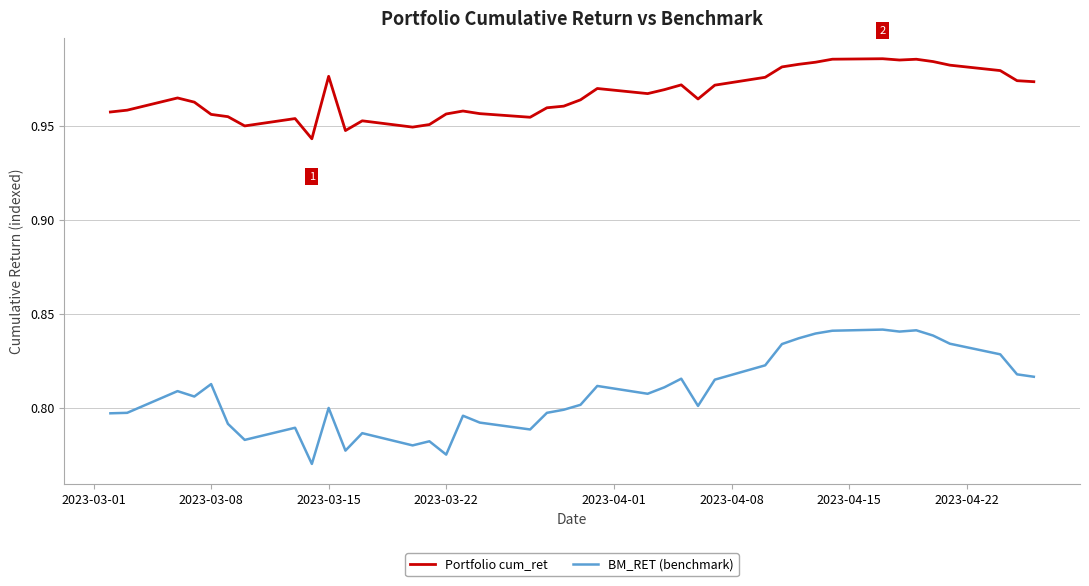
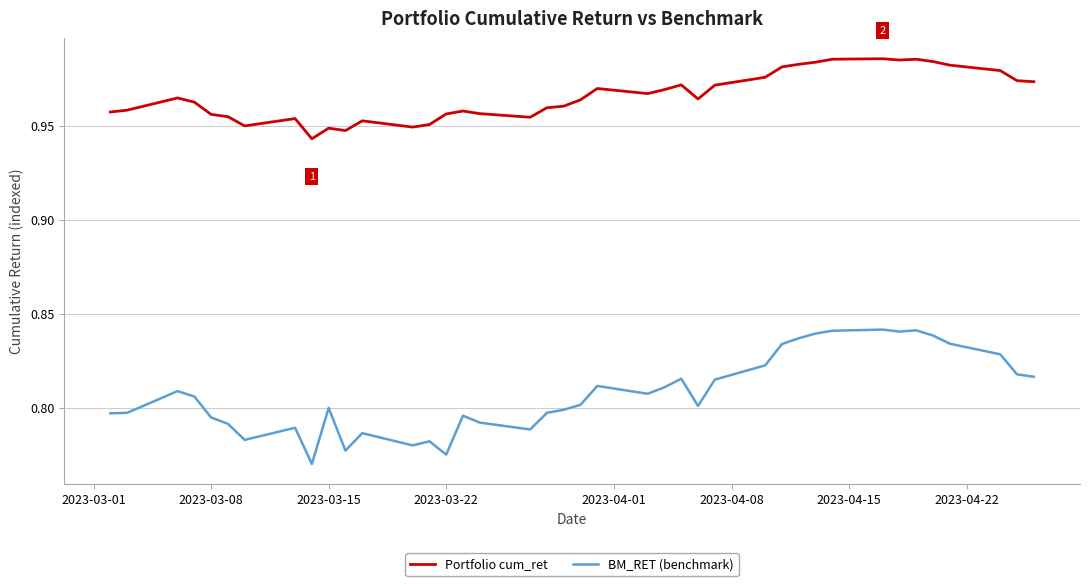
BM_RET (benchmark), 2023-03-08: 0.813 -> 0.795
Portfolio cum_ret, 2023-03-15: 0.976 -> 0.949
